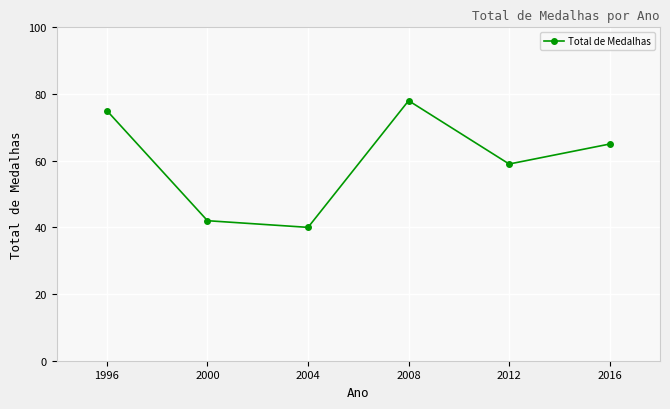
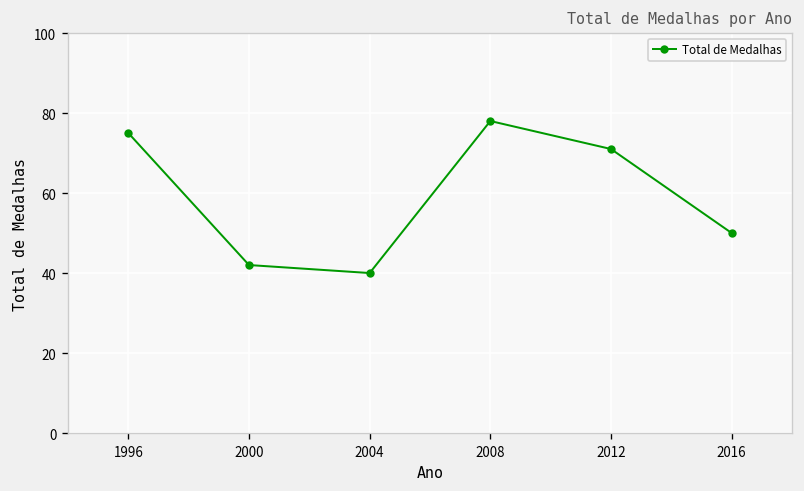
2012: 59 -> 71
2016: 65 -> 50
